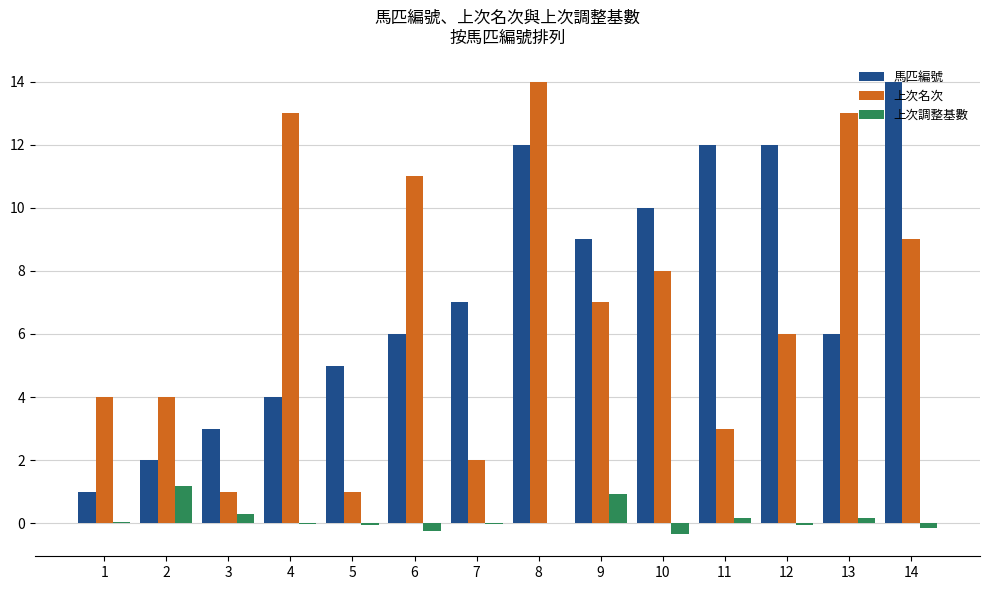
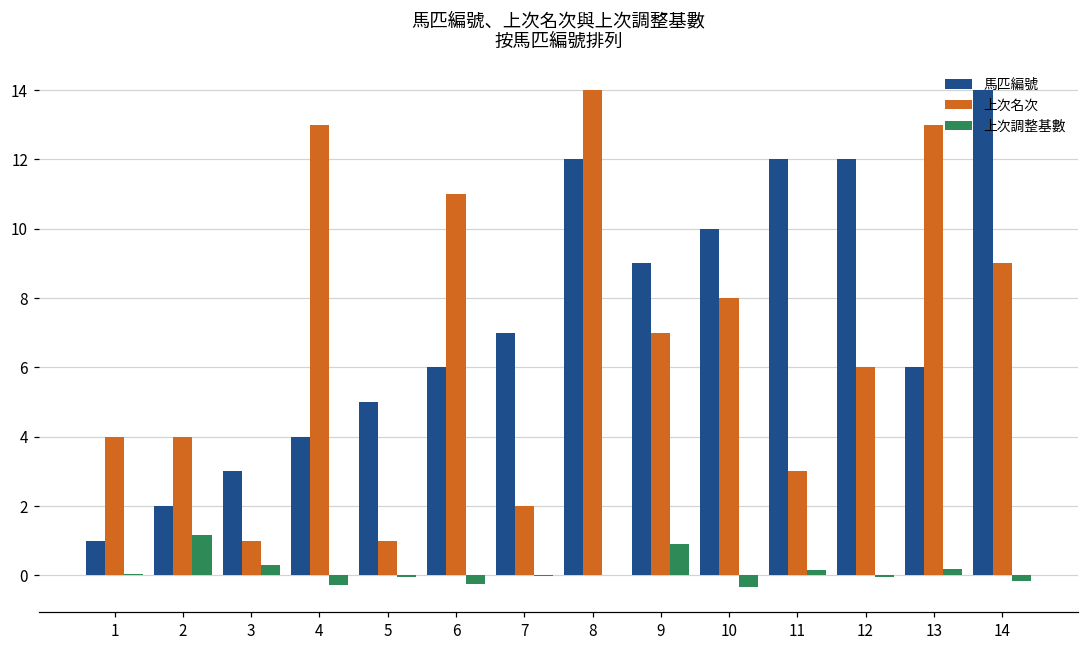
上次調整基數, 4: 0.0 -> -0.3
